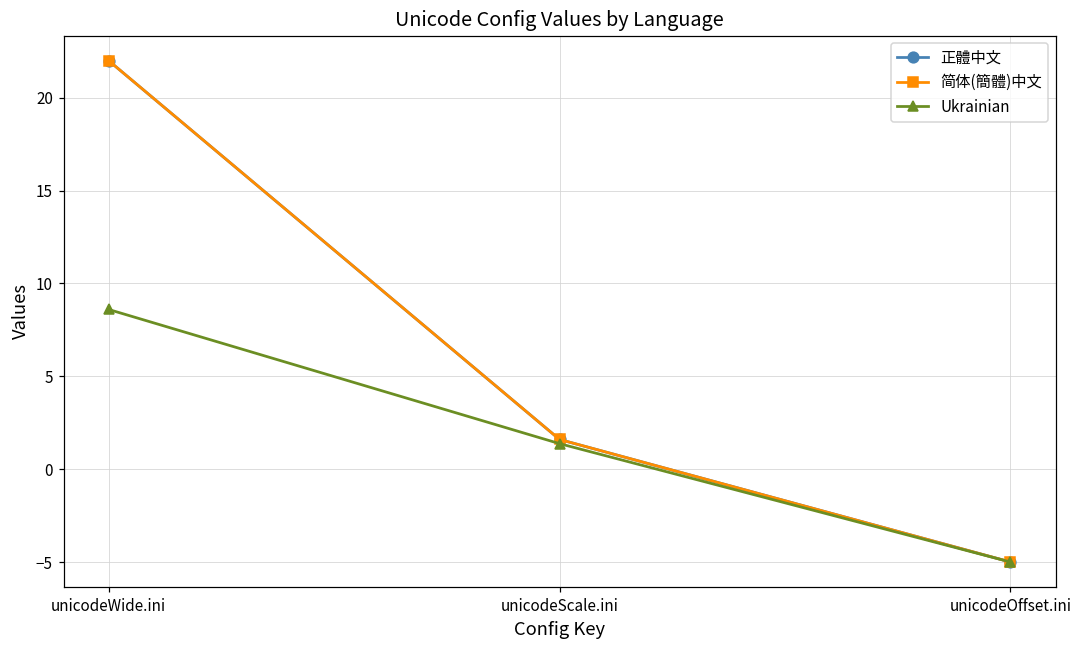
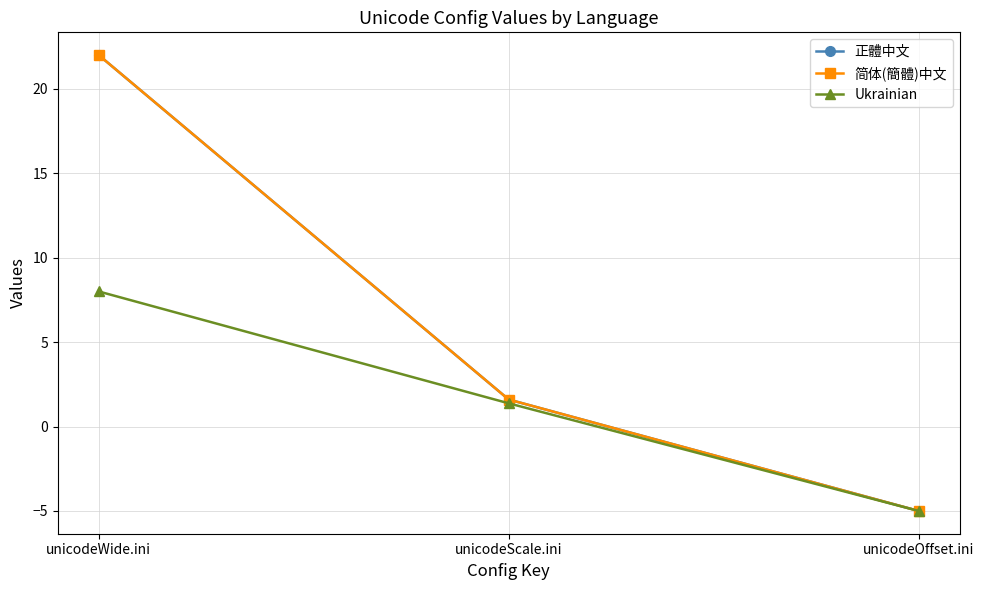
Ukrainian, unicodeWide.ini: 8.6 -> 8.0
